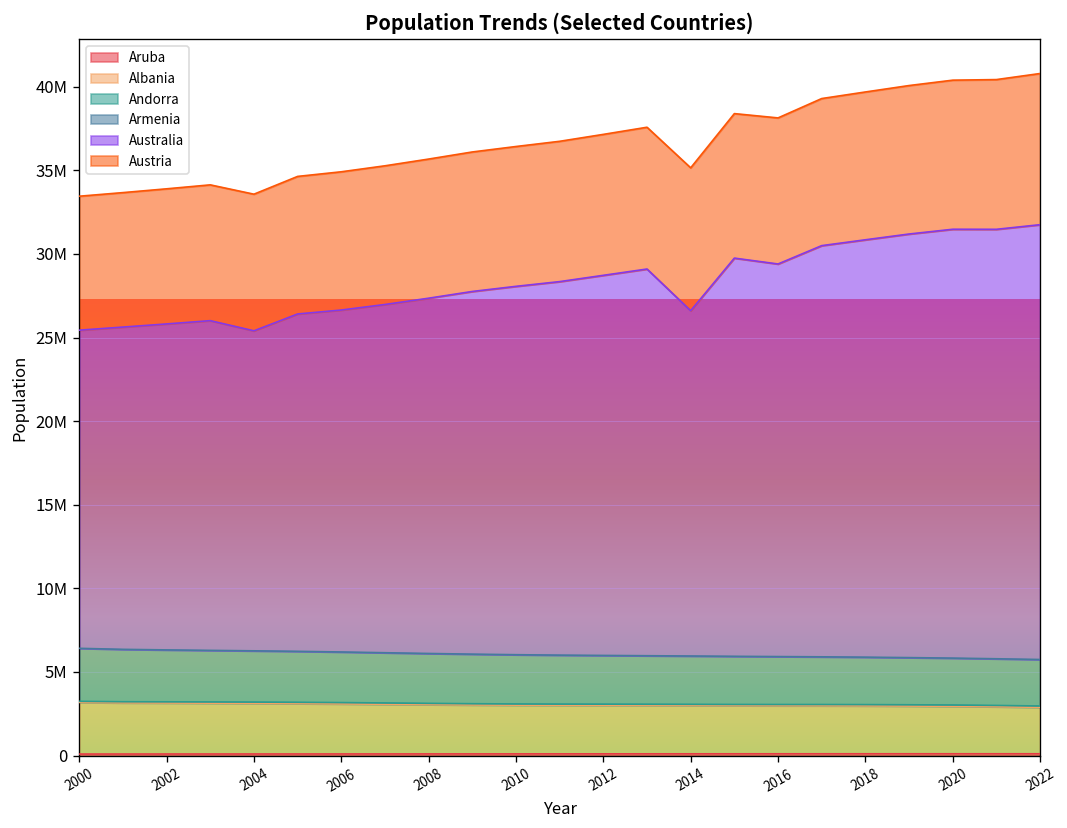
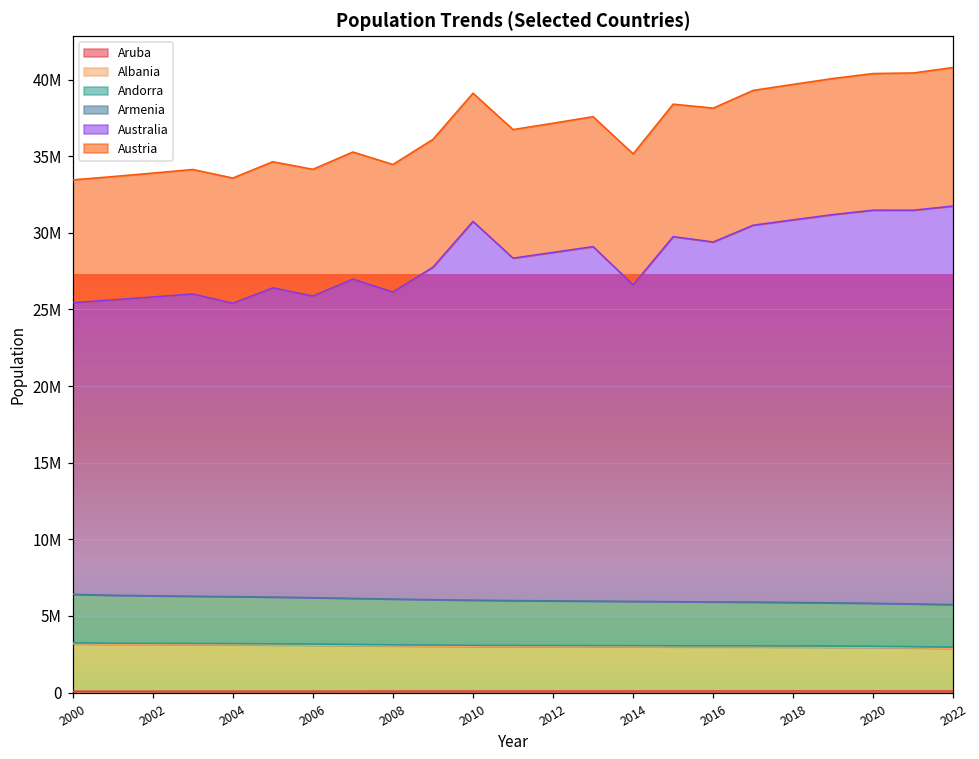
Australia, 2006: 20500000 -> 19700000
Australia, 2008: 21200000 -> 20000000
Australia, 2010: 22000000 -> 24700000
